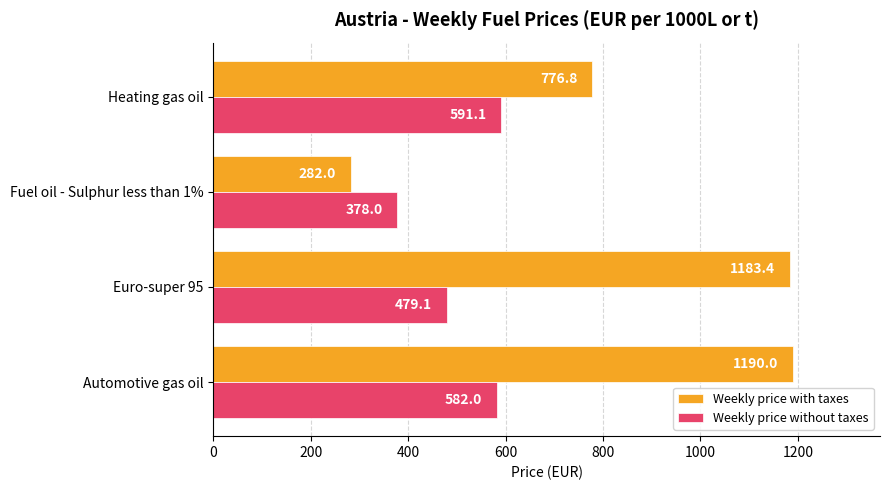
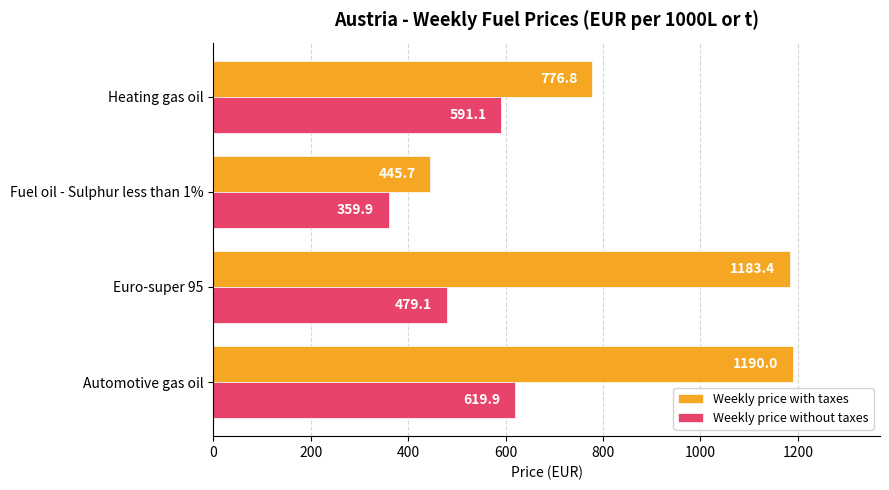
Weekly price with taxes, Fuel oil - Sulphur less than 1%: 282.0 -> 445.7
Weekly price without taxes, Fuel oil - Sulphur less than 1%: 378.0 -> 359.9
Weekly price without taxes, Automotive gas oil: 582.0 -> 619.9
